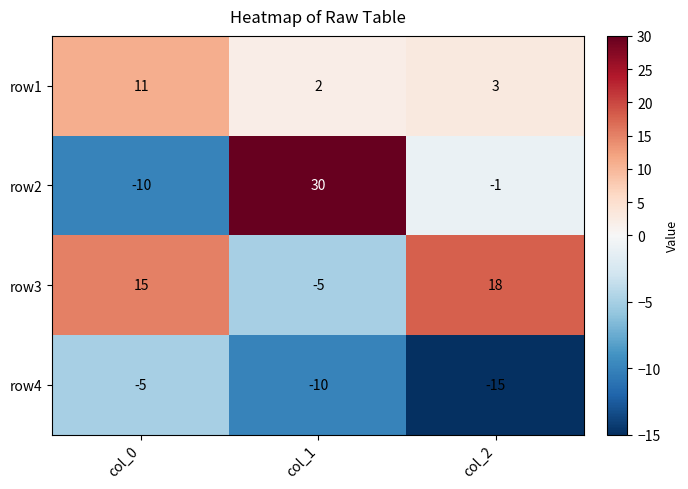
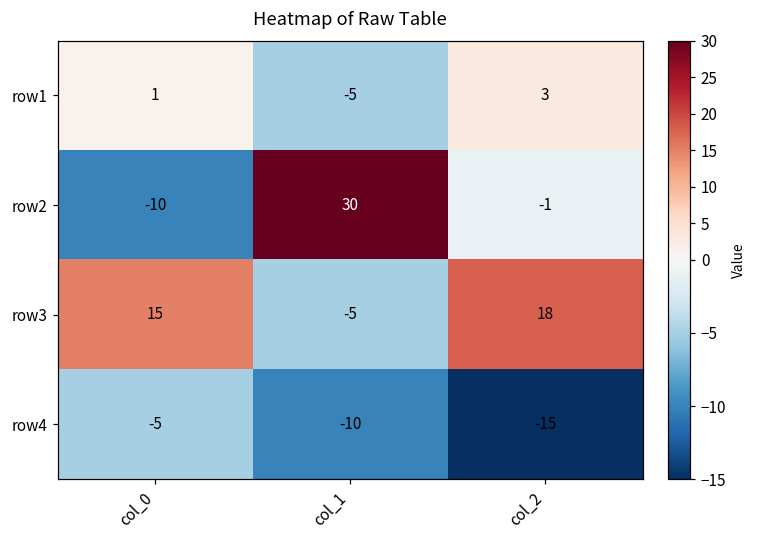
row1, col_0: 11 -> 1
row1, col_1: 2 -> -5
